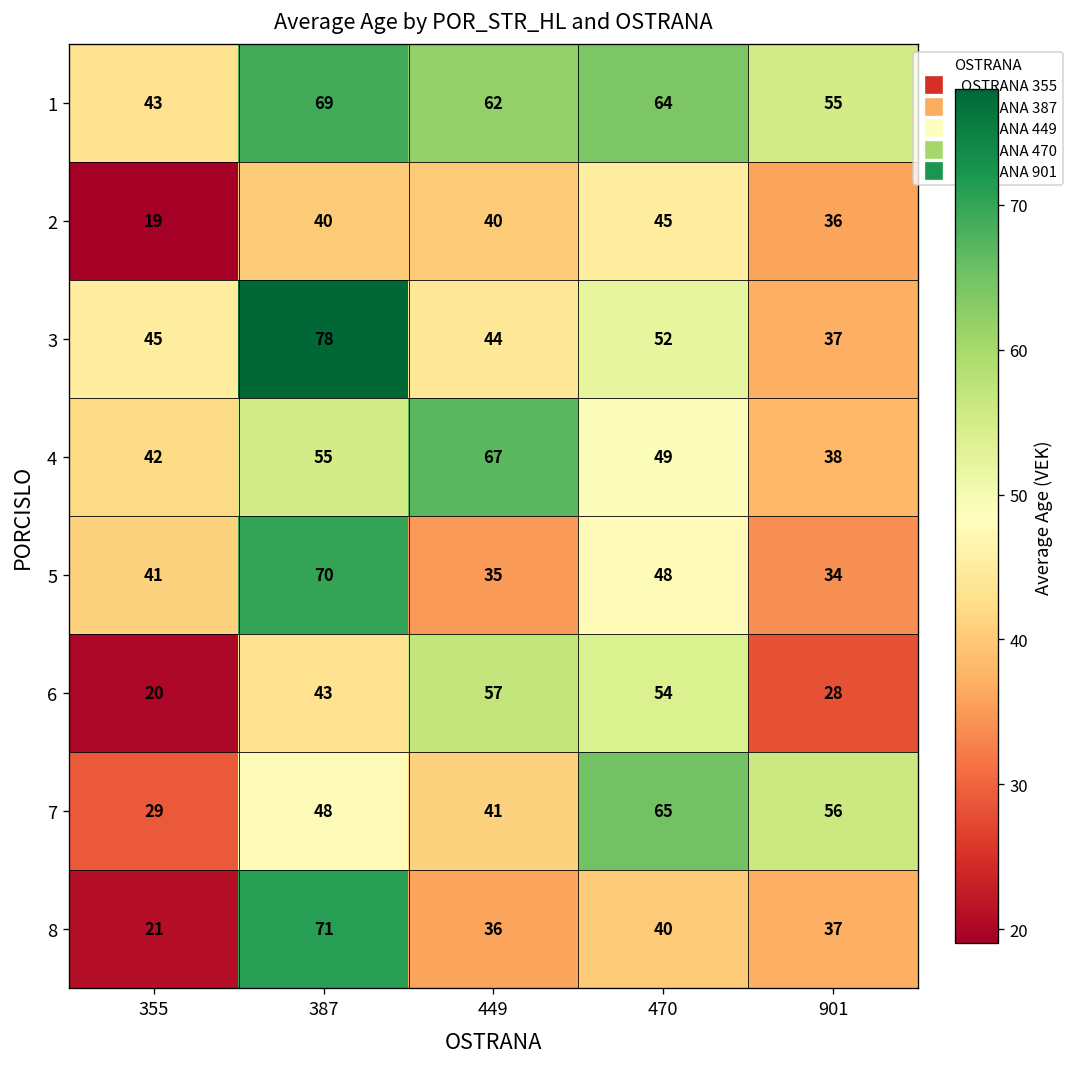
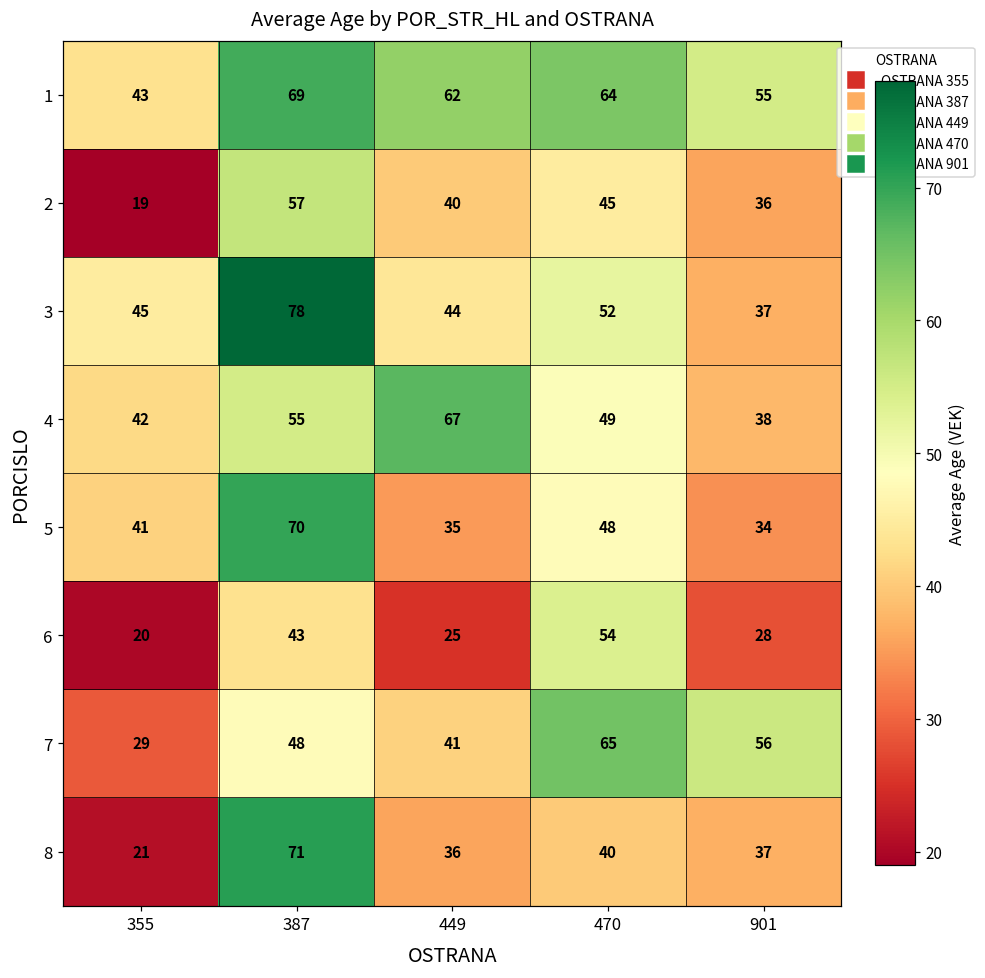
2, 387: 40 -> 57
6, 449: 57 -> 25
